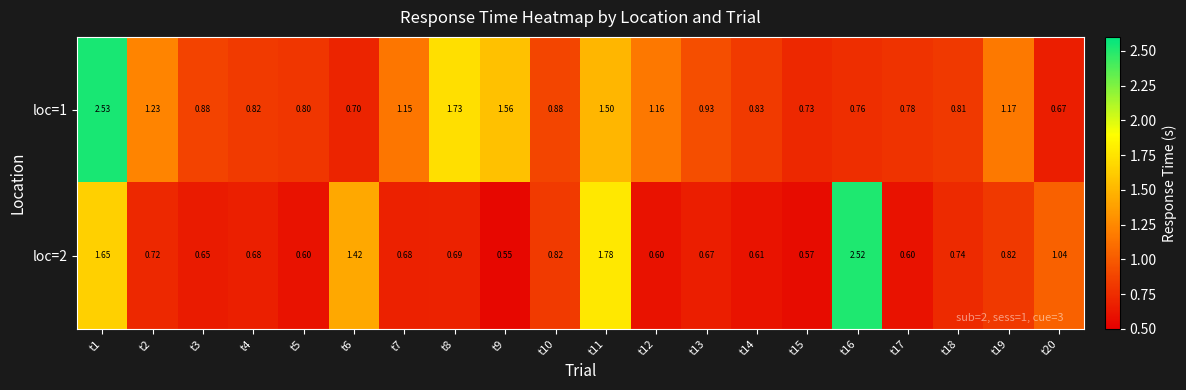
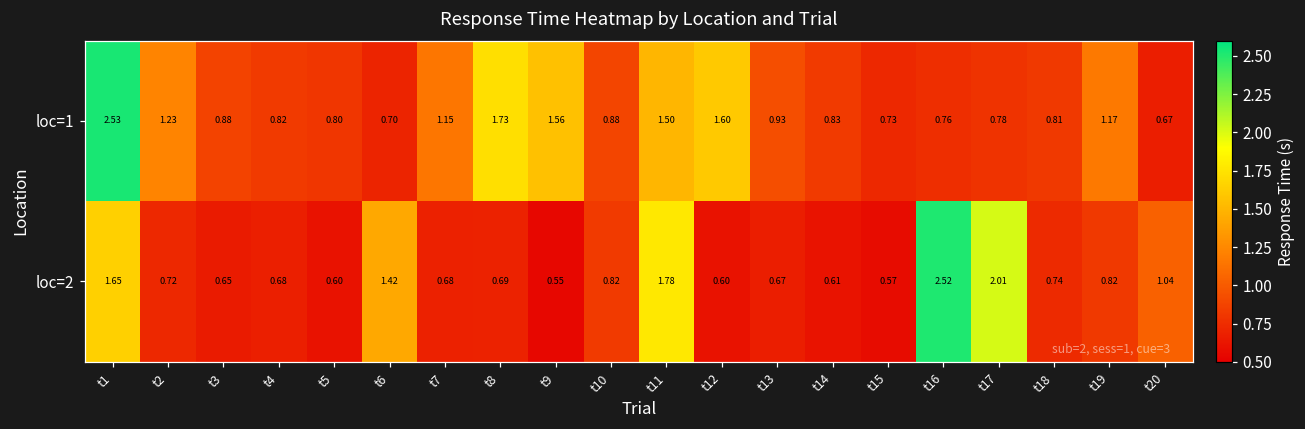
loc=1, t12: 1.16 -> 1.60
loc=2, t17: 0.60 -> 2.01
